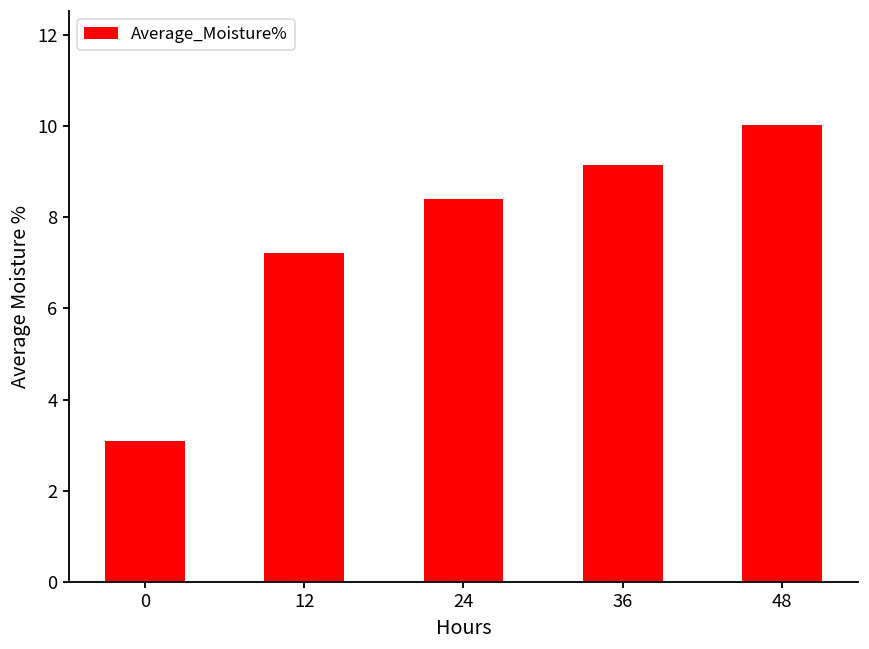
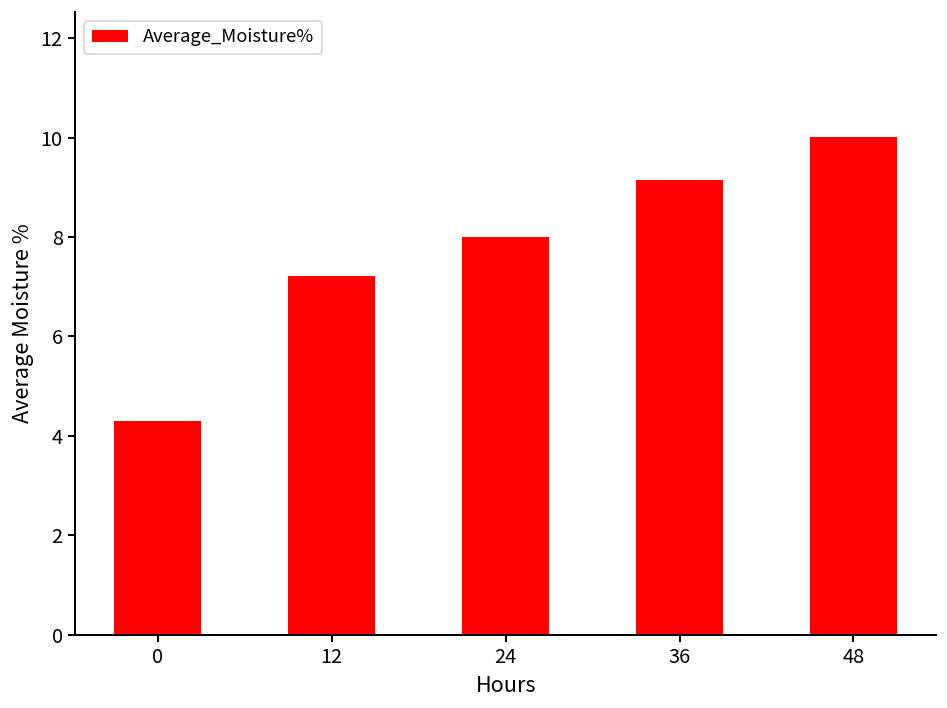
0: 3.1 -> 4.3
24: 8.4 -> 8.0
